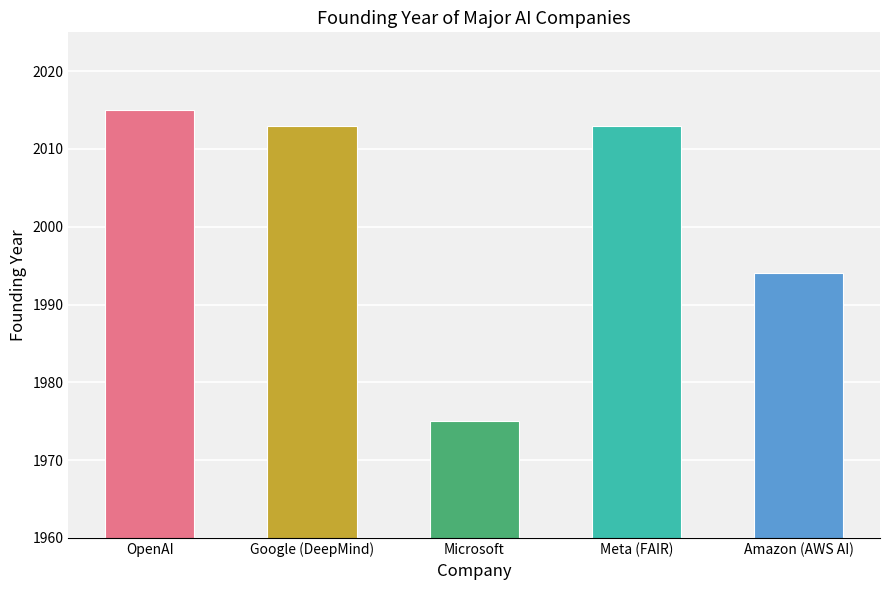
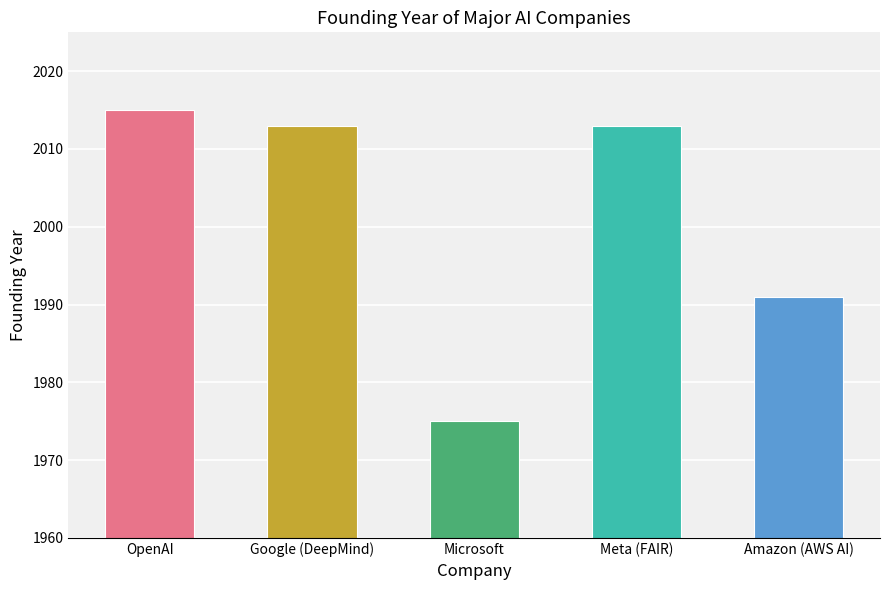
Amazon (AWS AI): 1994 -> 1991
